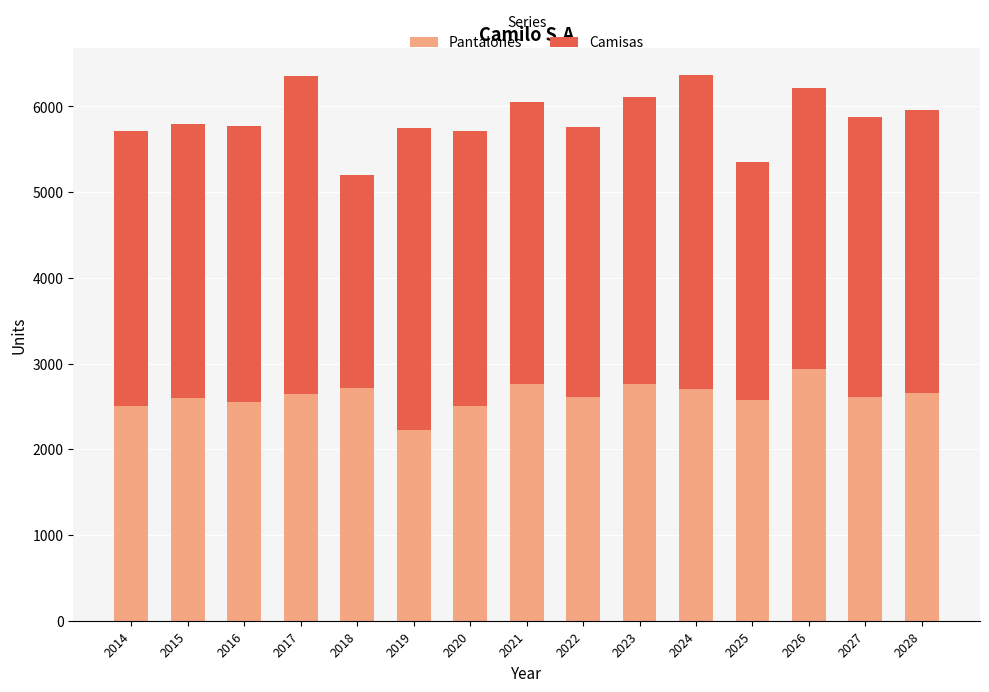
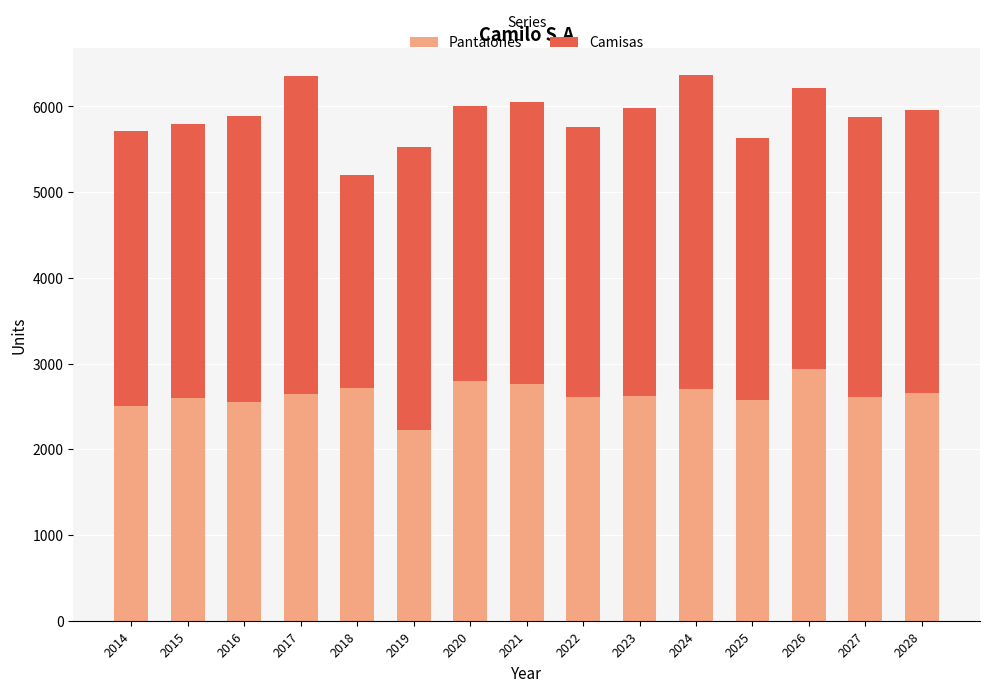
Camisas, 2016: 3200 -> 3300
Camisas, 2019: 3500 -> 3300
Pantalones, 2020: 2500 -> 2800
Pantalones, 2023: 2800 -> 2600
Camisas, 2025: 2800 -> 3100
